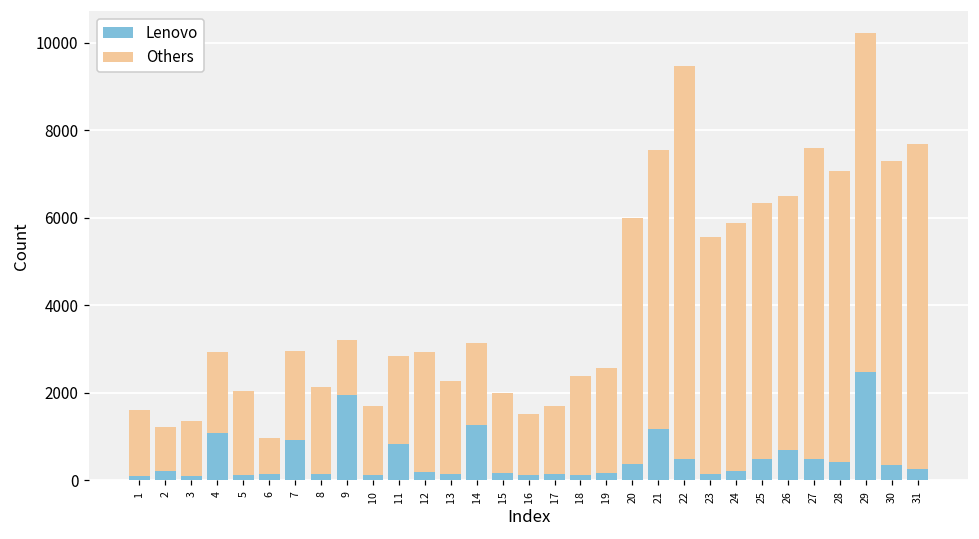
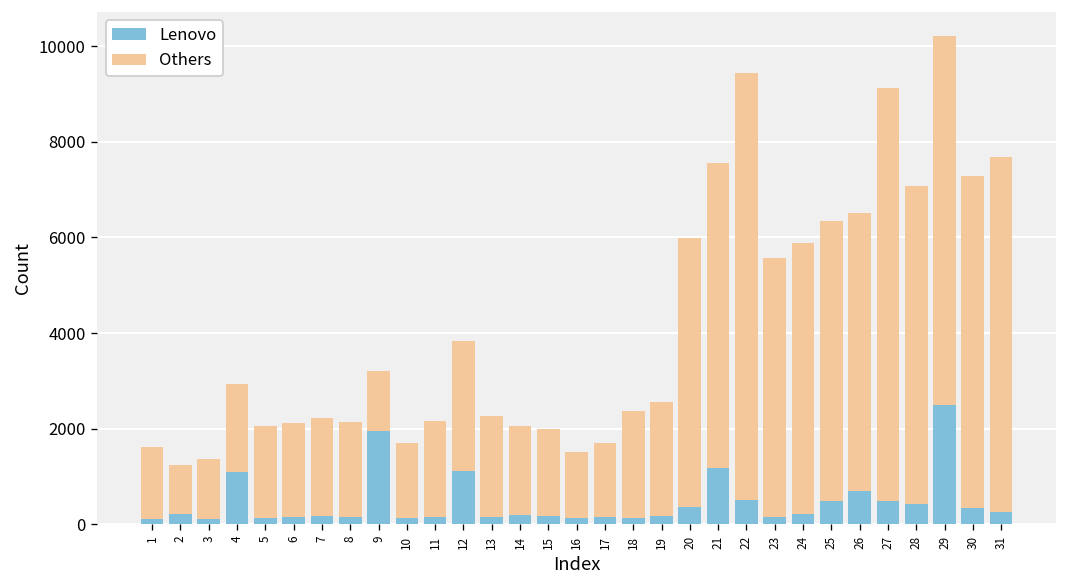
Others, 6: 800 -> 2000
Lenovo, 7: 900 -> 200
Lenovo, 11: 800 -> 100
Lenovo, 12: 200 -> 1100
Lenovo, 14: 1300 -> 200
Others, 27: 7100 -> 8600
